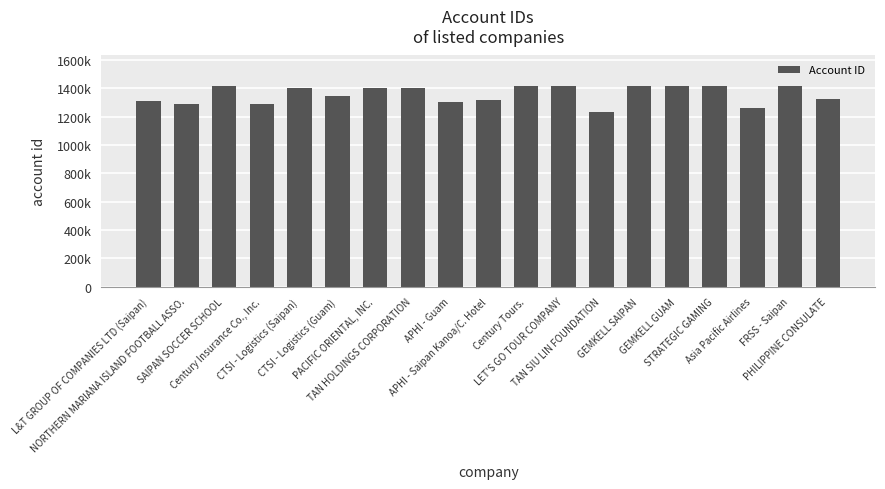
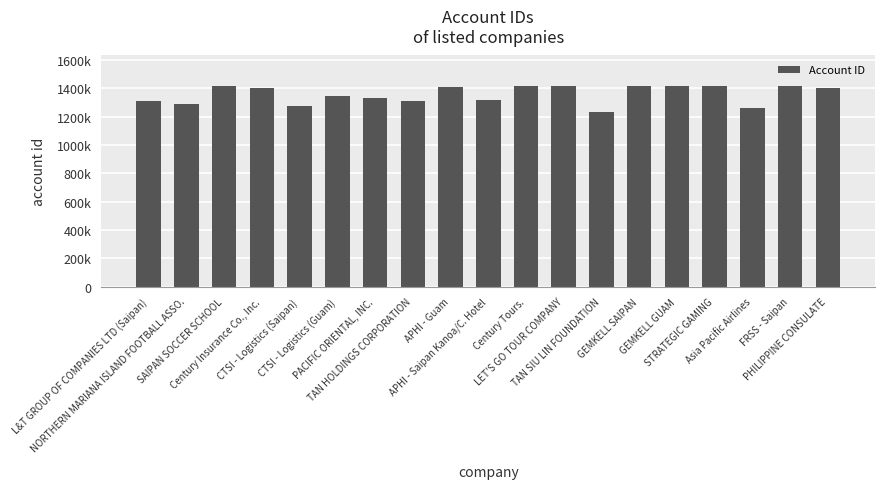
Century Insurance Co., Inc.: 1280000 -> 1400000
CTSI - Logistics (Saipan): 1400000 -> 1280000
PACIFIC ORIENTAL, INC.: 1400000 -> 1330000
TAN HOLDINGS CORPORATION: 1400000 -> 1310000
APHI - Guam: 1300000 -> 1410000
PHILIPPINE CONSULATE: 1320000 -> 1400000
